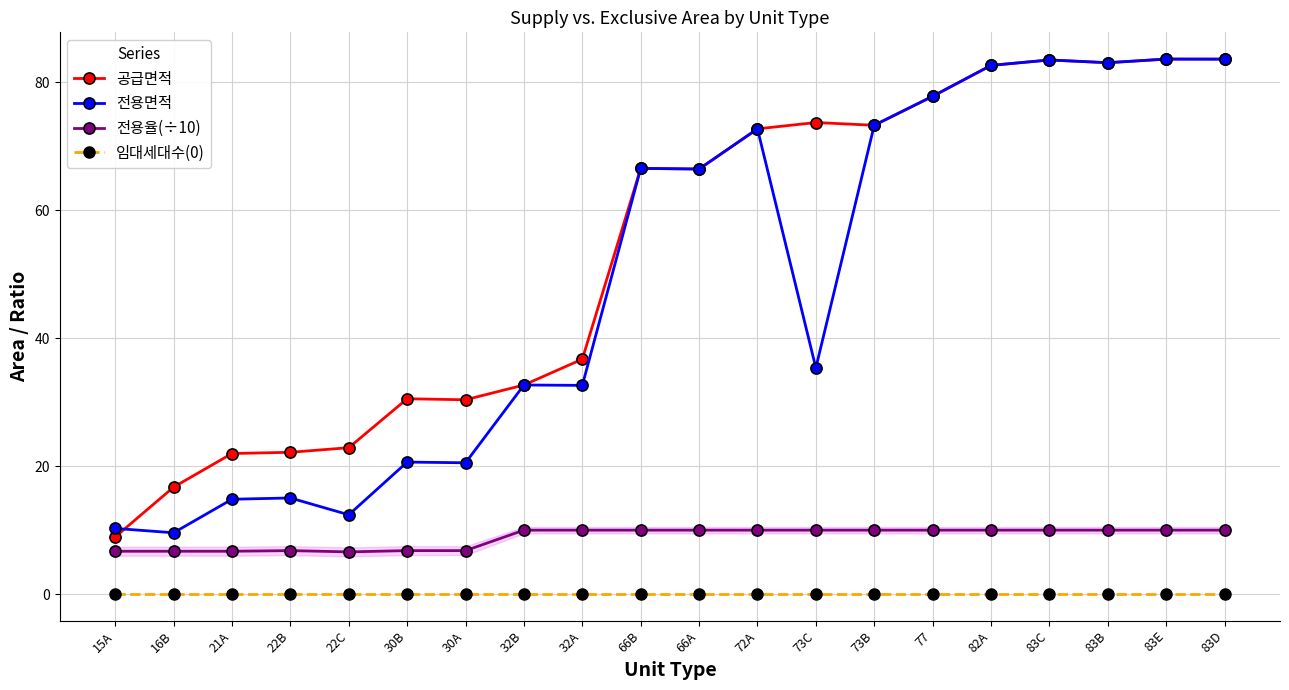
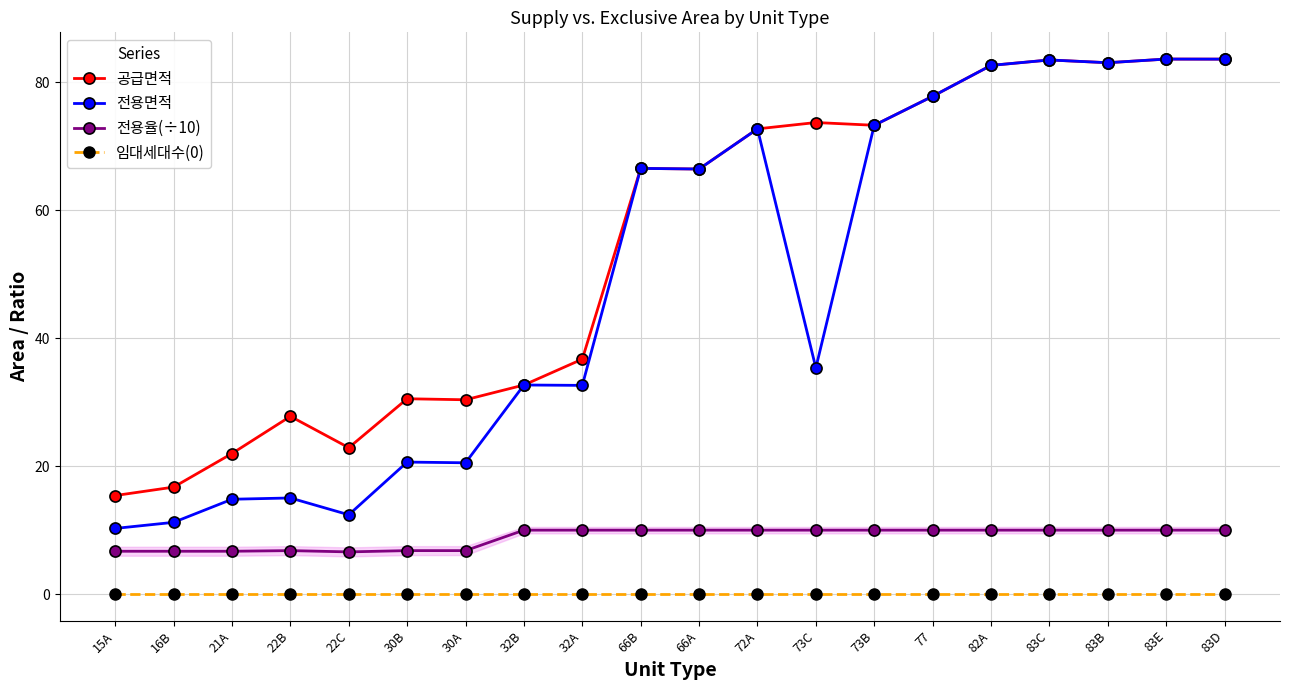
공급면적, 15A: 9 -> 15
전용면적, 16B: 10 -> 11
공급면적, 22B: 22 -> 28
